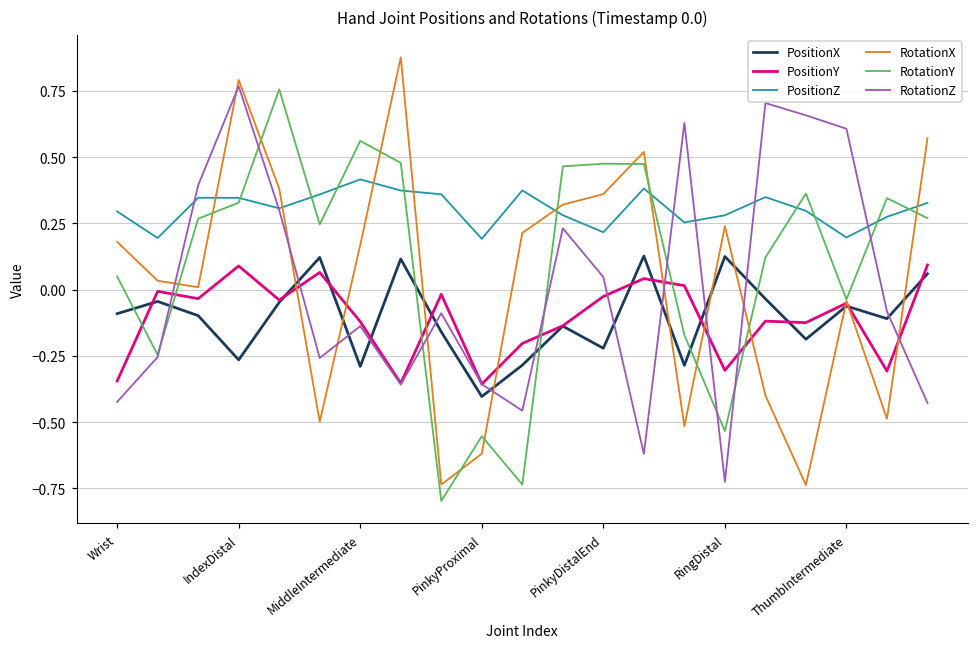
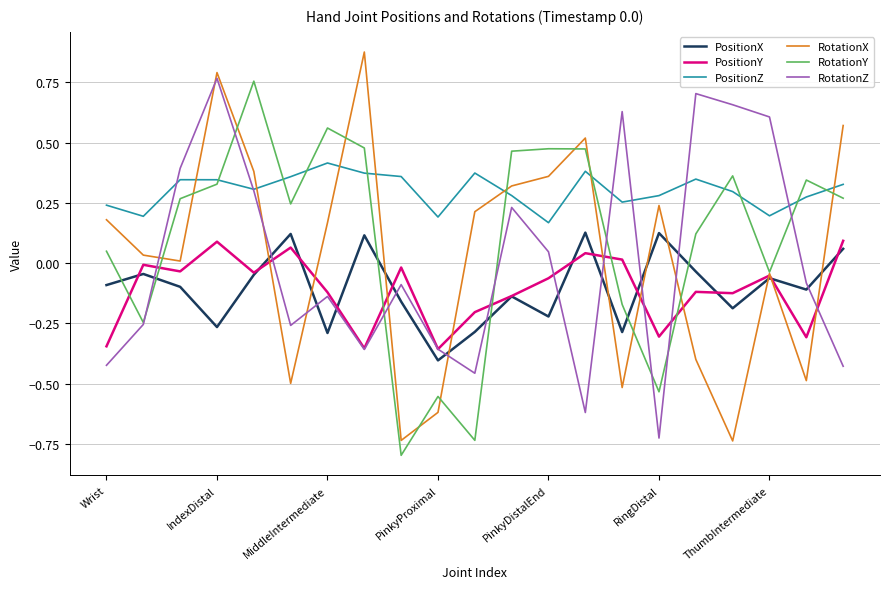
PositionZ, Wrist: 0.29 -> 0.24
PositionY, PinkyDistalEnd: -0.03 -> -0.06
PositionZ, PinkyDistalEnd: 0.22 -> 0.17
